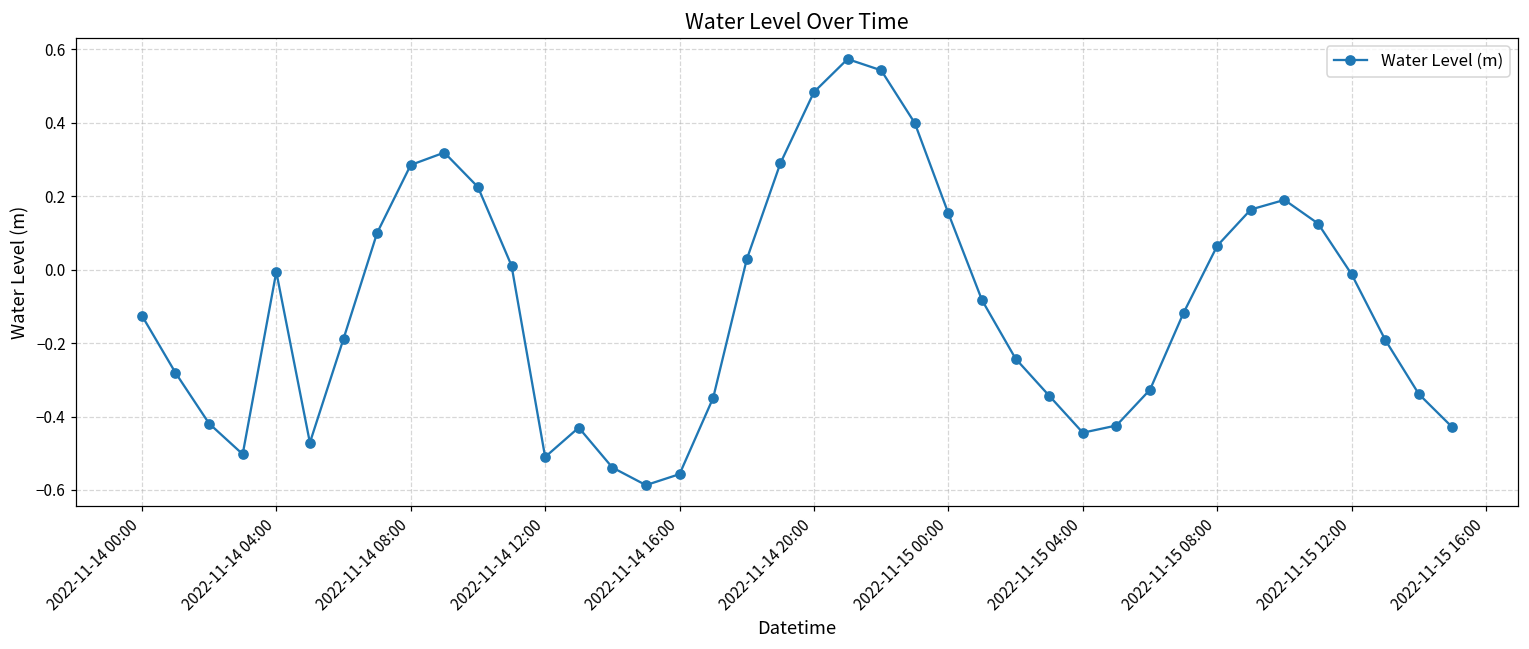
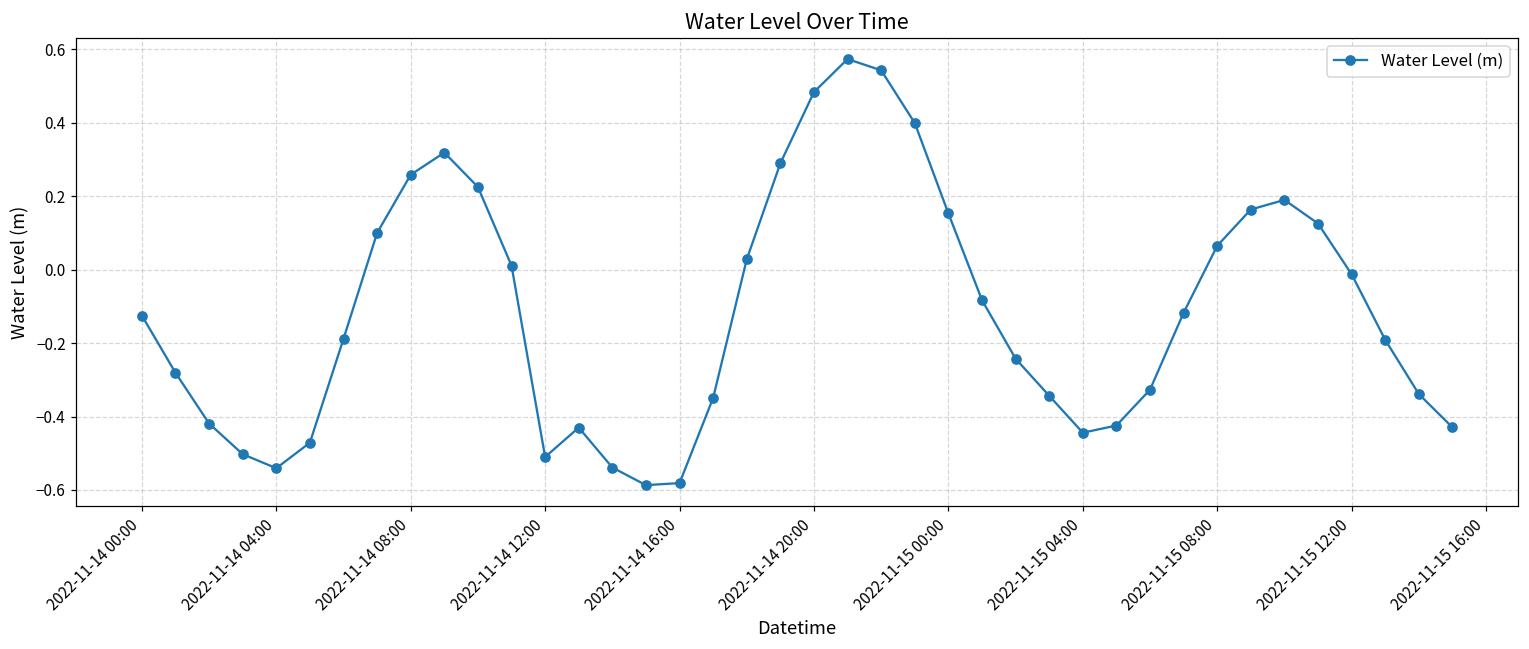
2022-11-14 04:00: -0.01 -> -0.54
2022-11-14 08:00: 0.28 -> 0.26
2022-11-14 16:00: -0.56 -> -0.58
